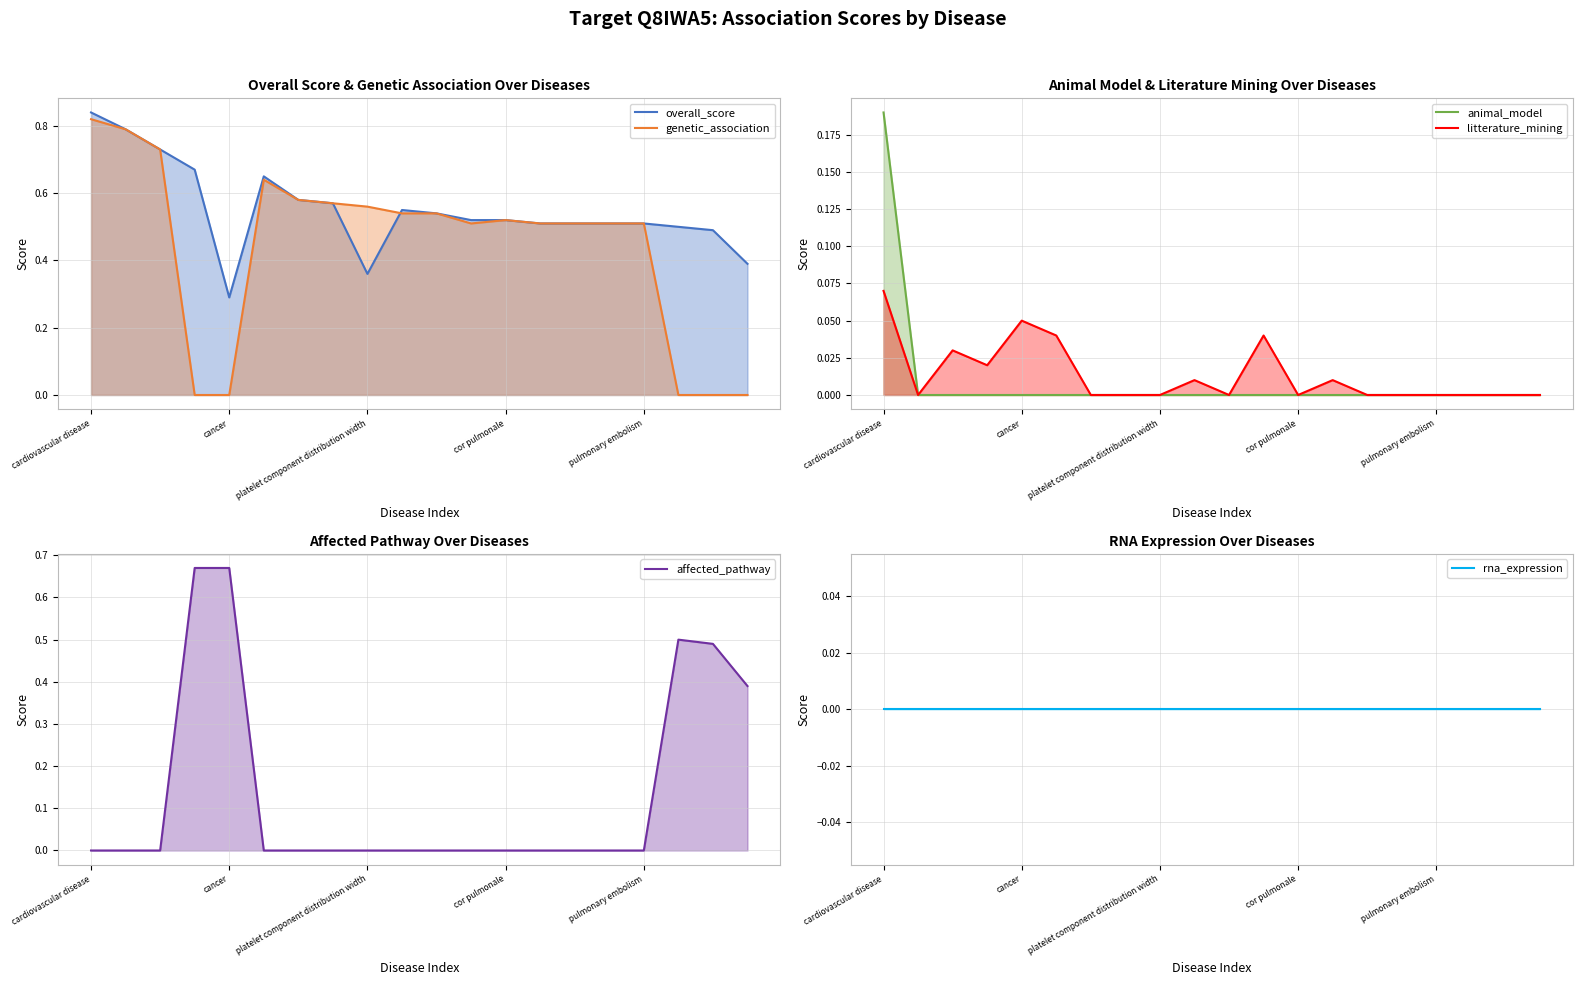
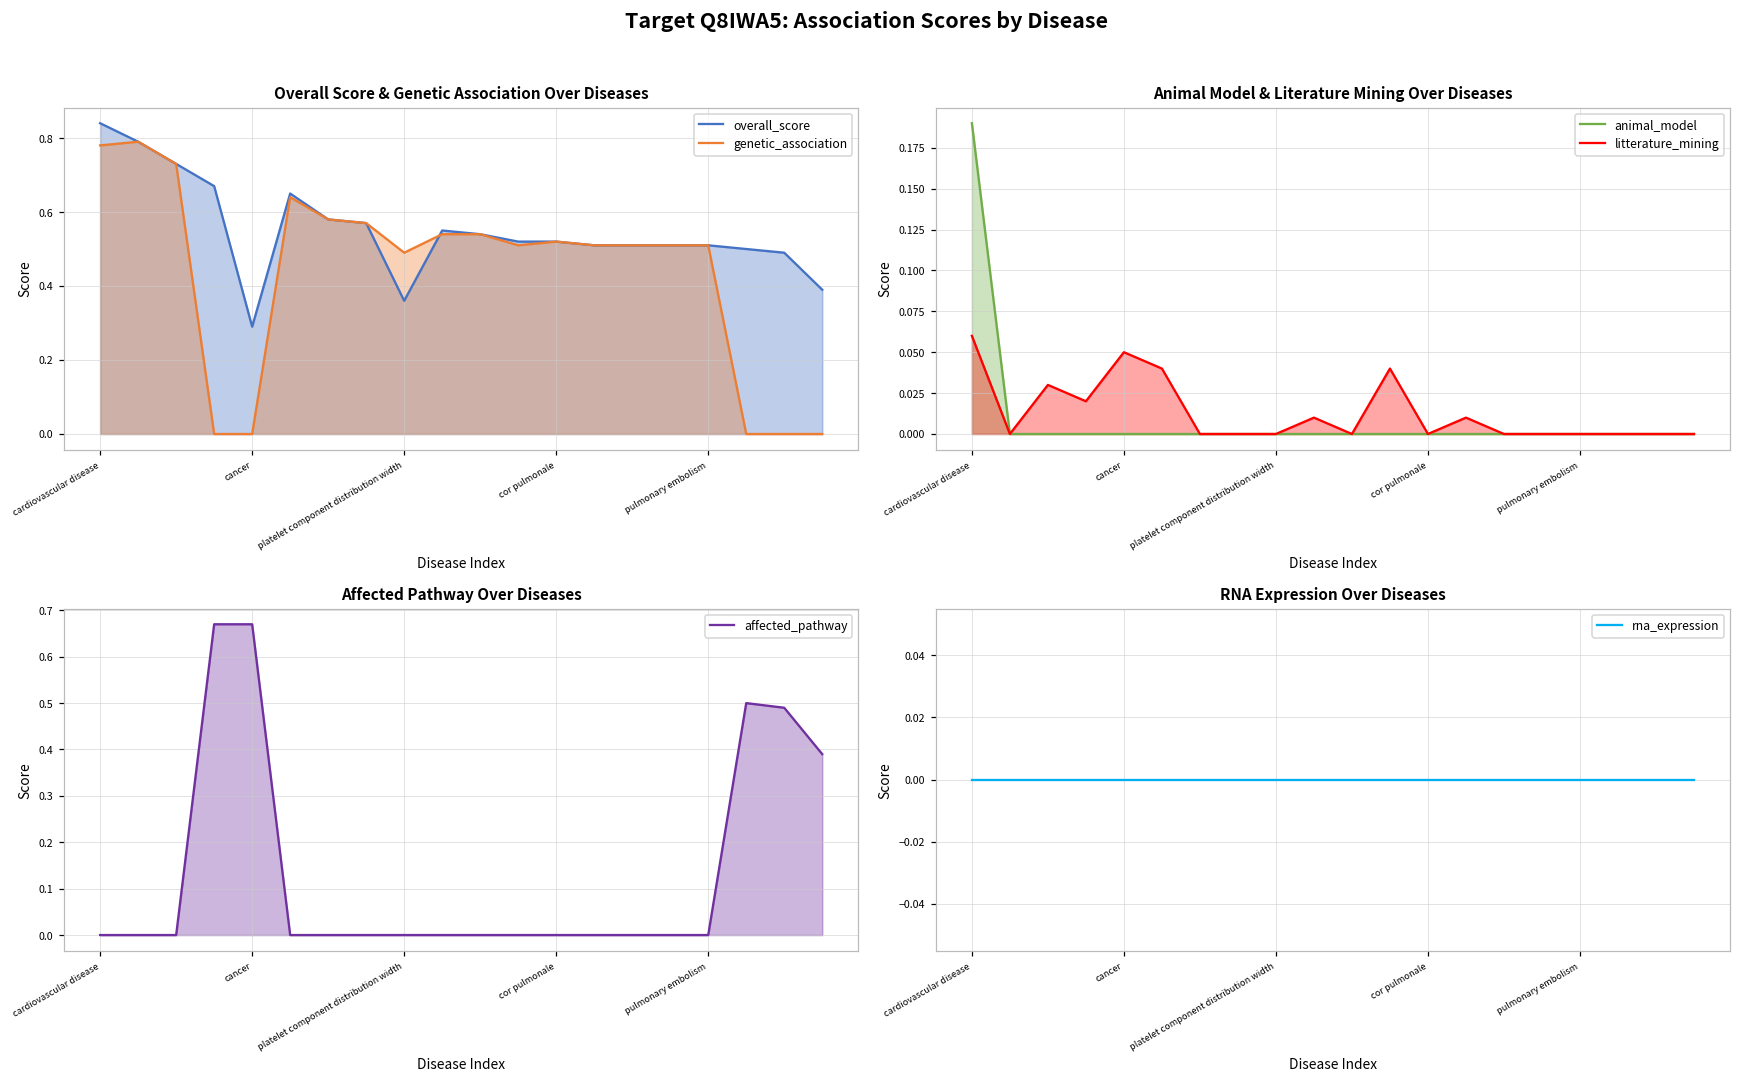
Overall Score & Genetic Association Over Diseases, genetic_association, cardiovascular disease: 0.82 -> 0.78
Overall Score & Genetic Association Over Diseases, genetic_association, platelet component distribution width: 0.56 -> 0.49
Animal Model & Literature Mining Over Diseases, litterature_mining, cardiovascular disease: 0.07 -> 0.06
